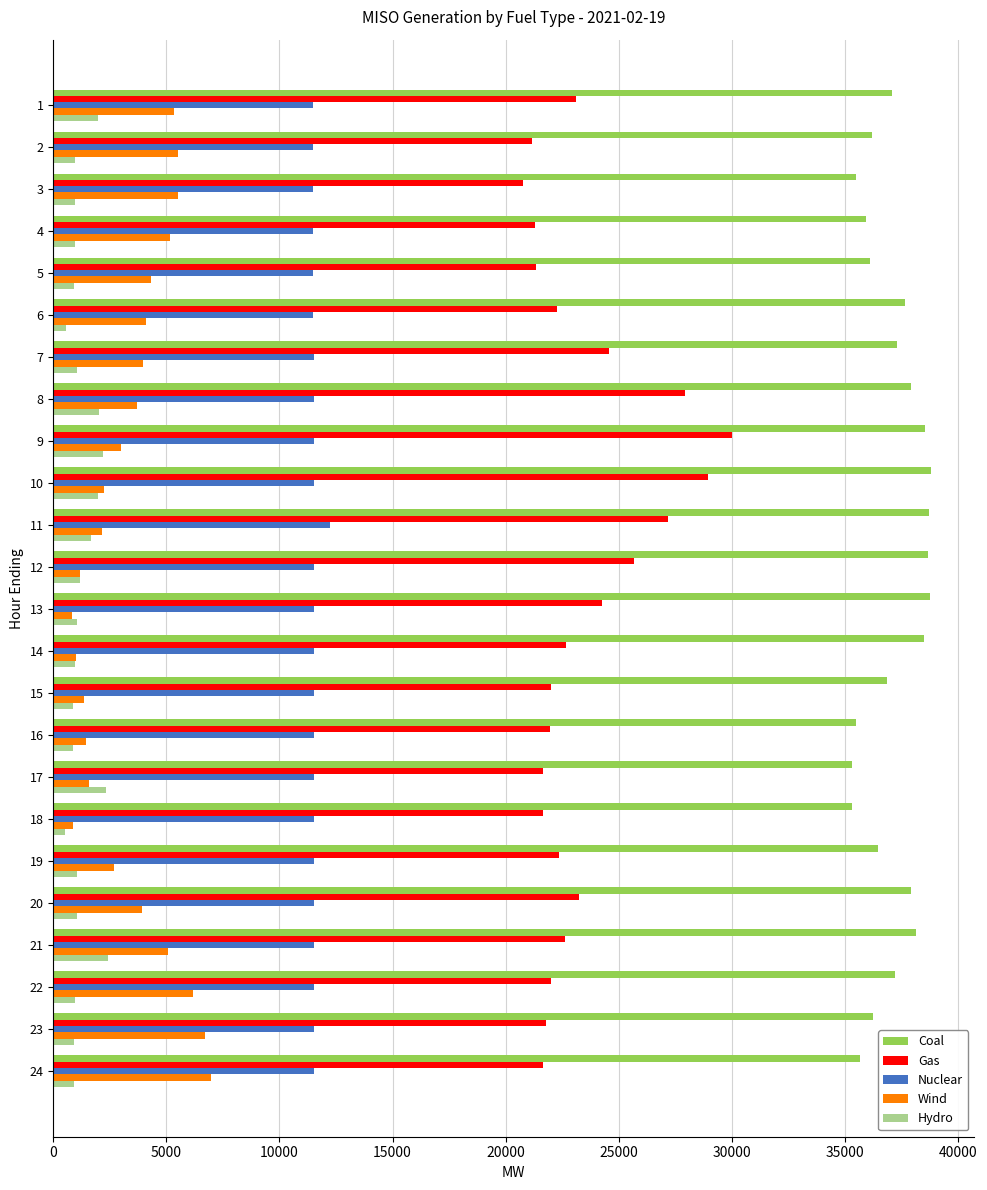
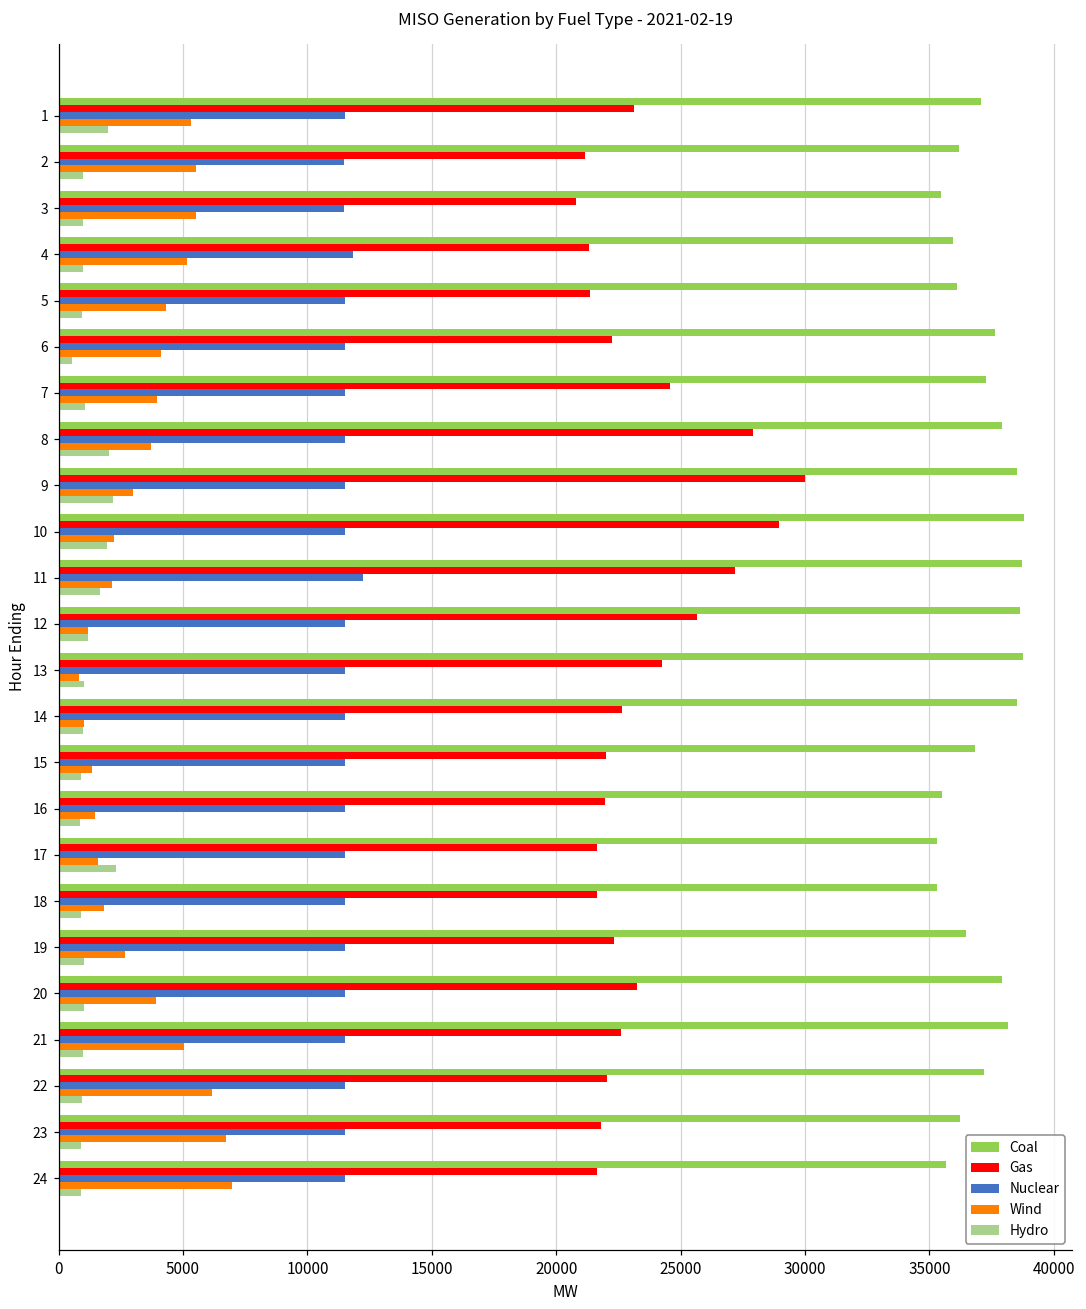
Nuclear, 4: 11500 -> 11800
Wind, 18: 900 -> 1800
Hydro, 18: 500 -> 900
Hydro, 21: 2400 -> 1000
